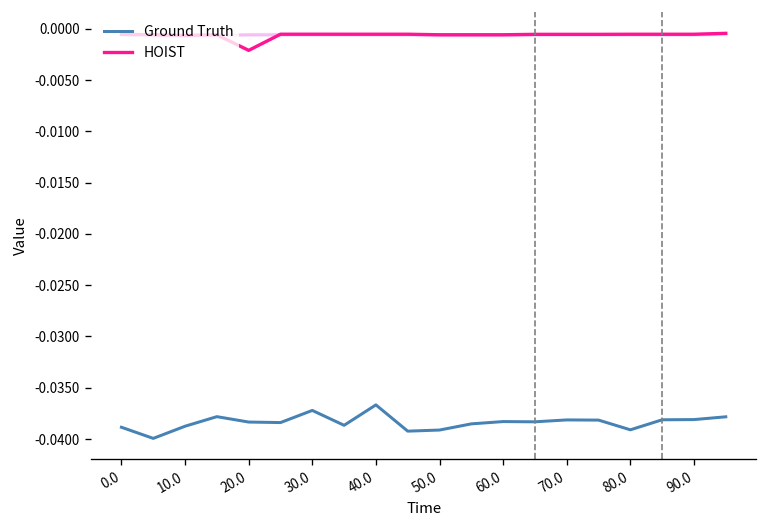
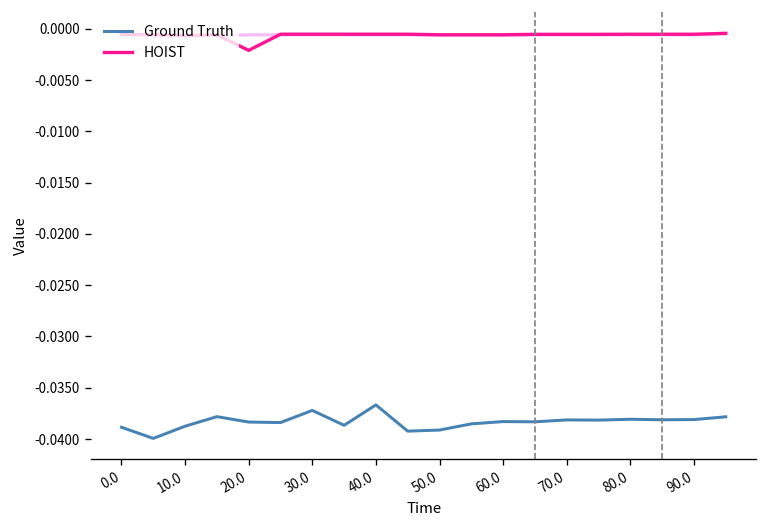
Ground Truth, 80.0: -0.039 -> -0.038
